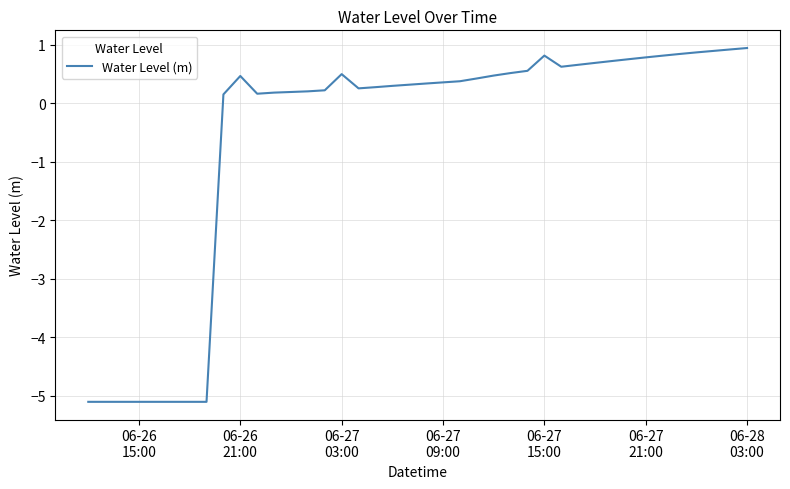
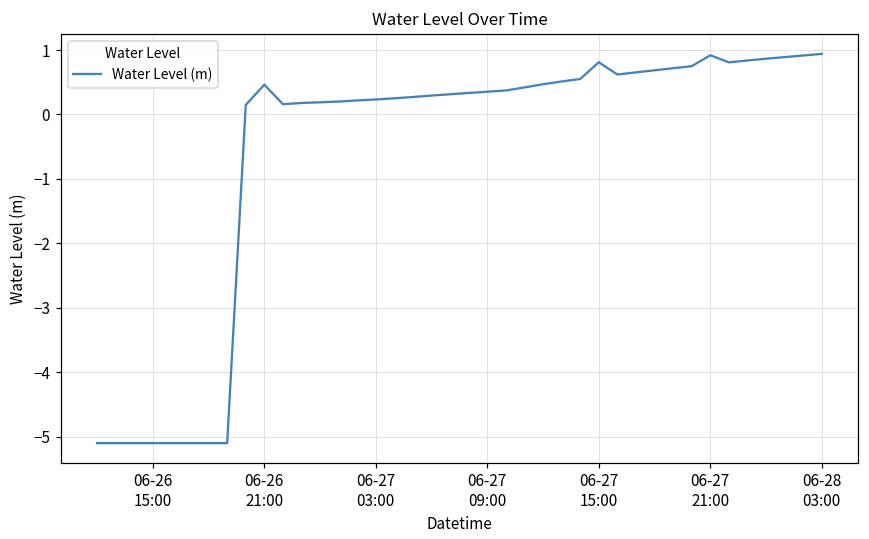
06-27 03:00: 0.5 -> 0.2
06-27 21:00: 0.8 -> 0.9
